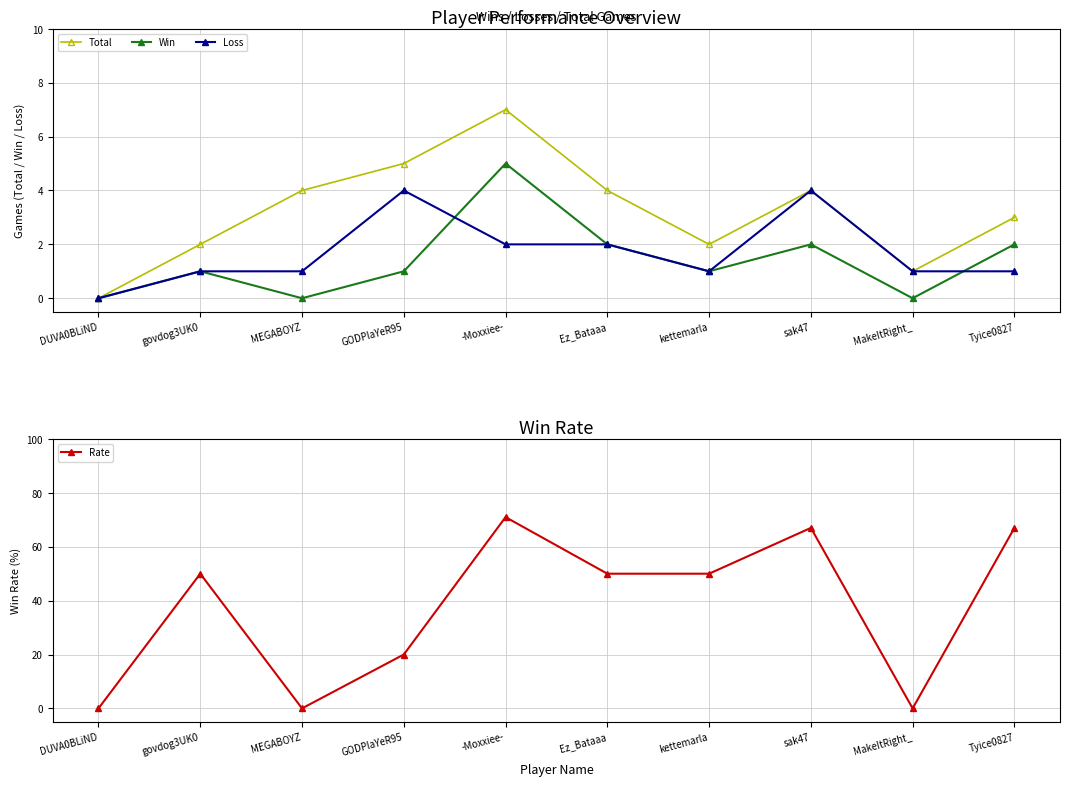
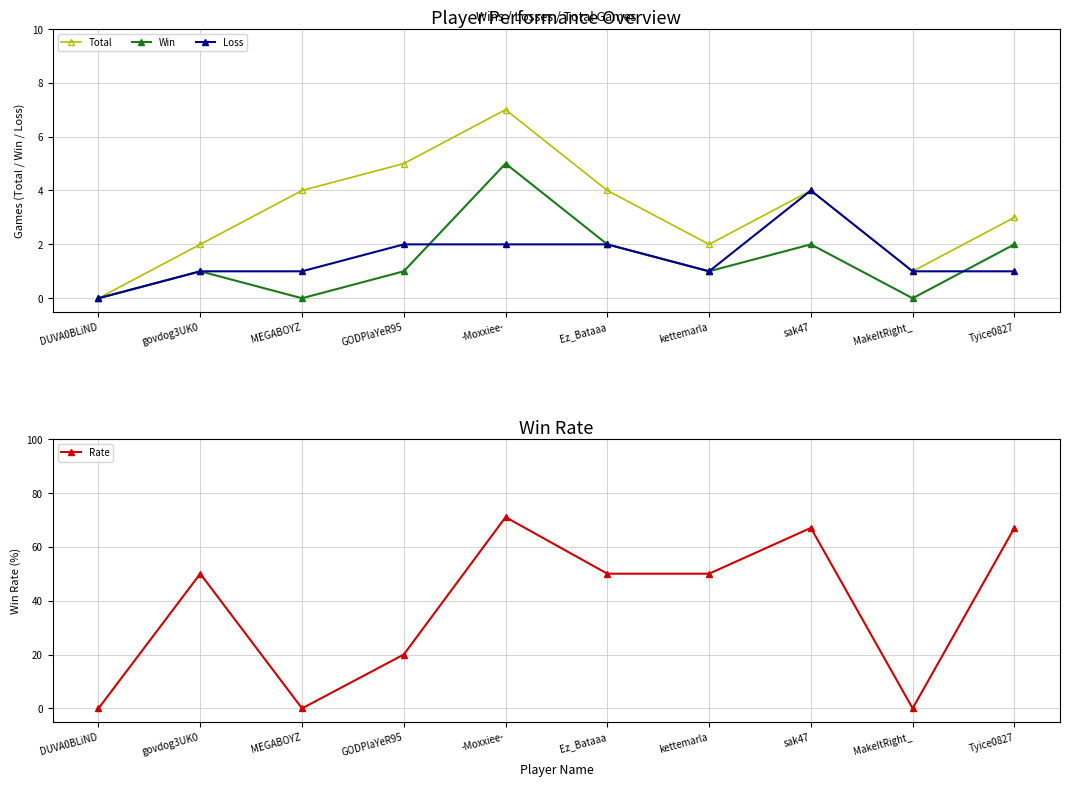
Player Performance Overview, Loss, GODPlaYeR95: 4 -> 2
